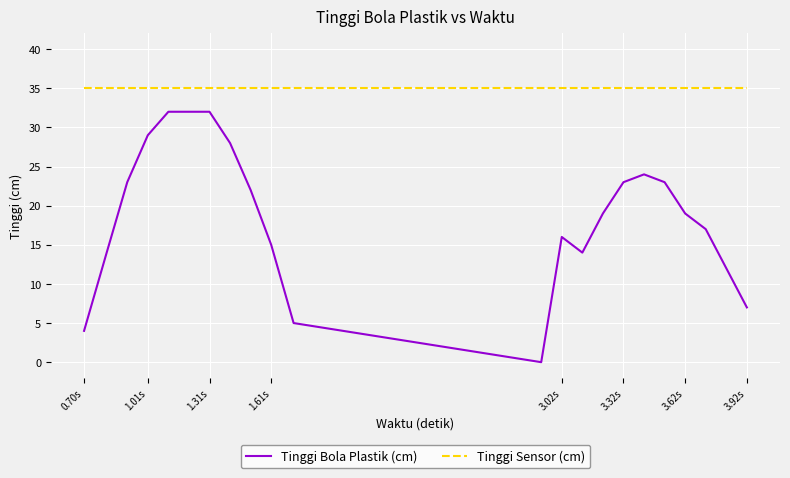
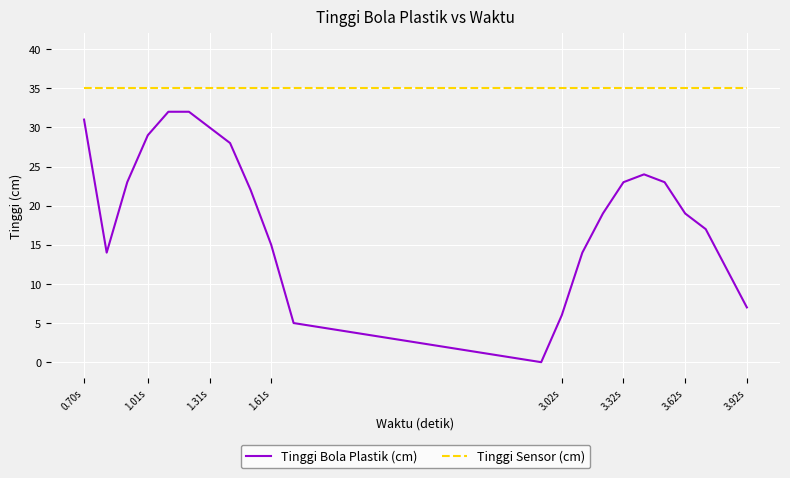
Tinggi Bola Plastik (cm), 0.70s: 4 -> 31
Tinggi Bola Plastik (cm), 1.31s: 32 -> 30
Tinggi Bola Plastik (cm), 3.02s: 16 -> 6
